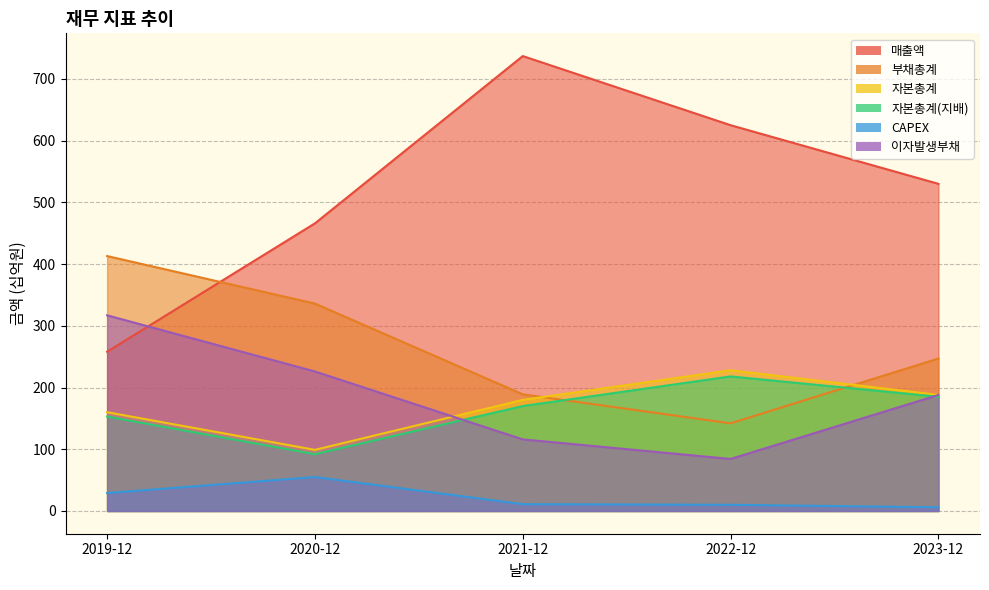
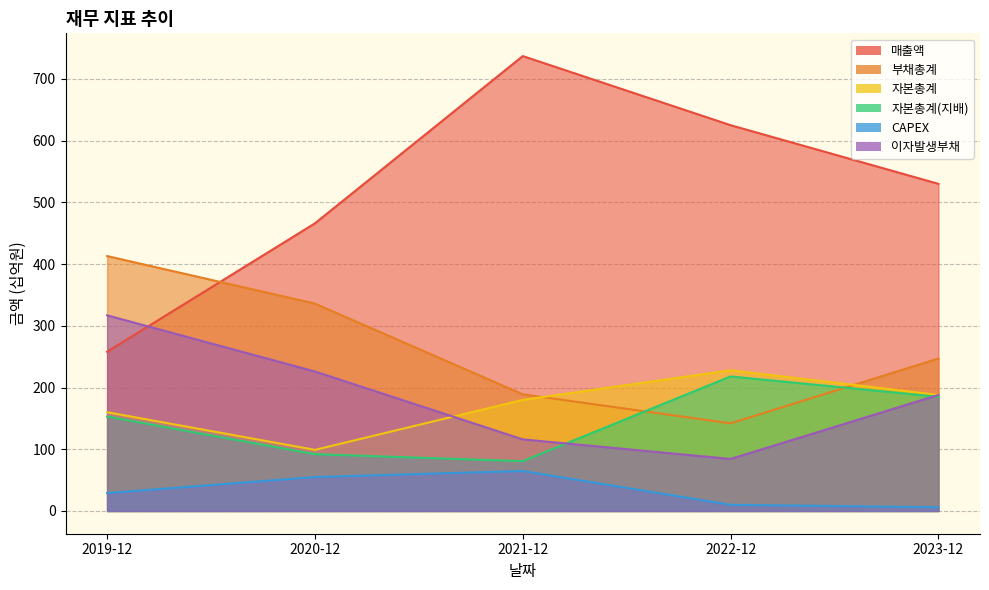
자본총계(지배), 2021-12: 170 -> 80
CAPEX, 2021-12: 10 -> 60
